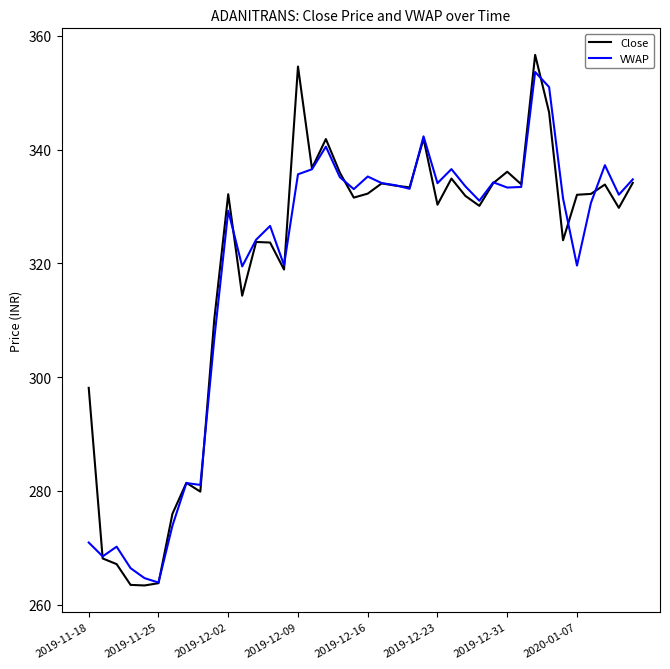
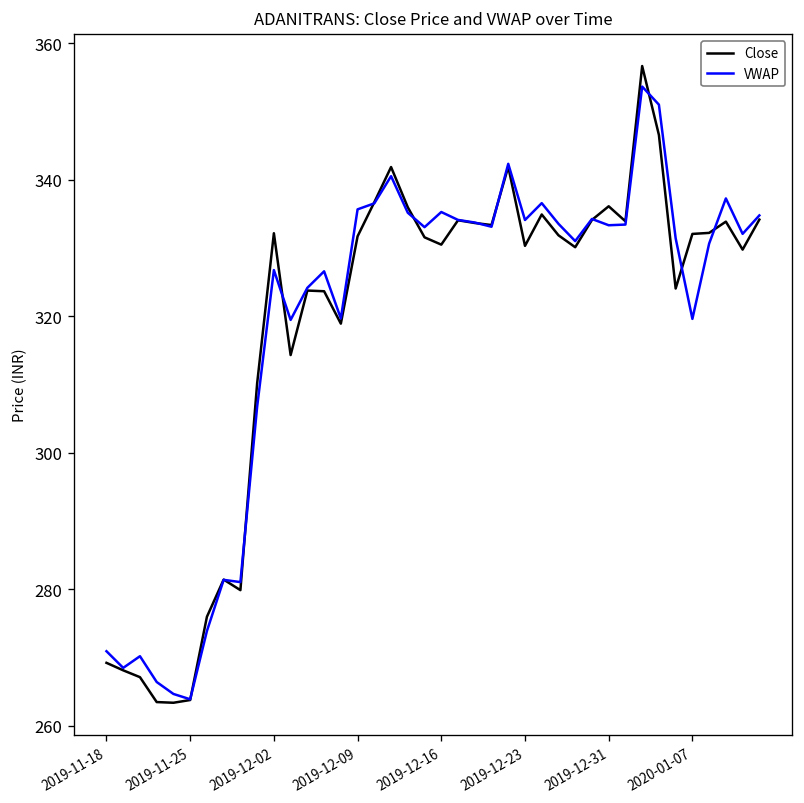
Close, 2019-11-18: 298 -> 269
VWAP, 2019-12-02: 329 -> 327
Close, 2019-12-09: 355 -> 332
Close, 2019-12-16: 332 -> 330
